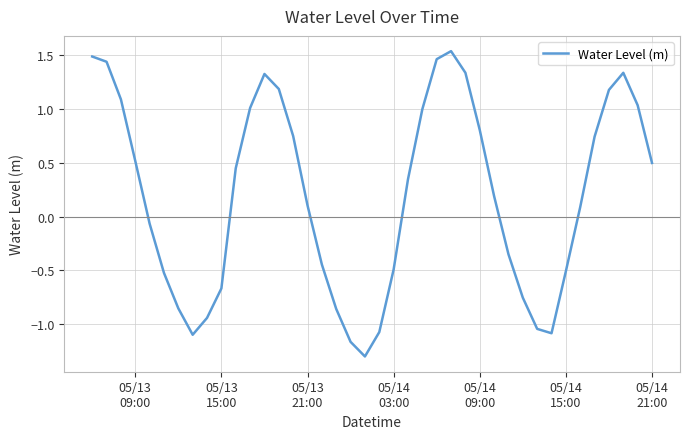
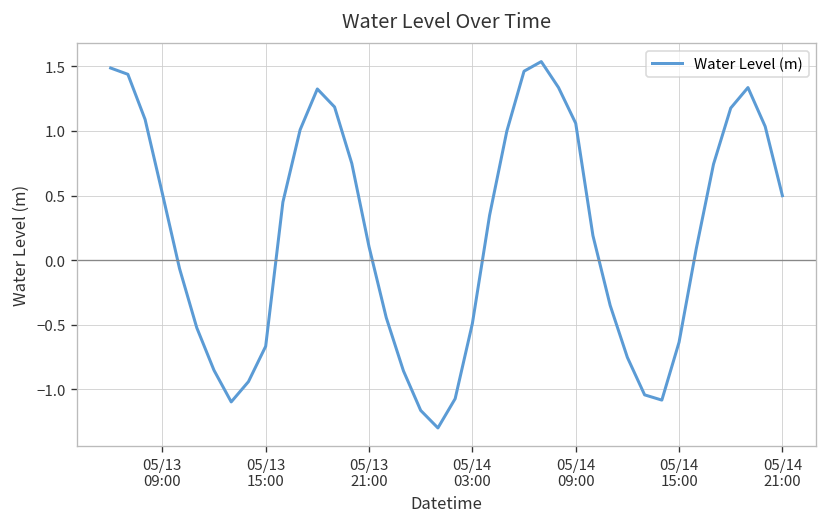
05/14 09:00: 0.80 -> 1.06
05/14 15:00: -0.51 -> -0.64
